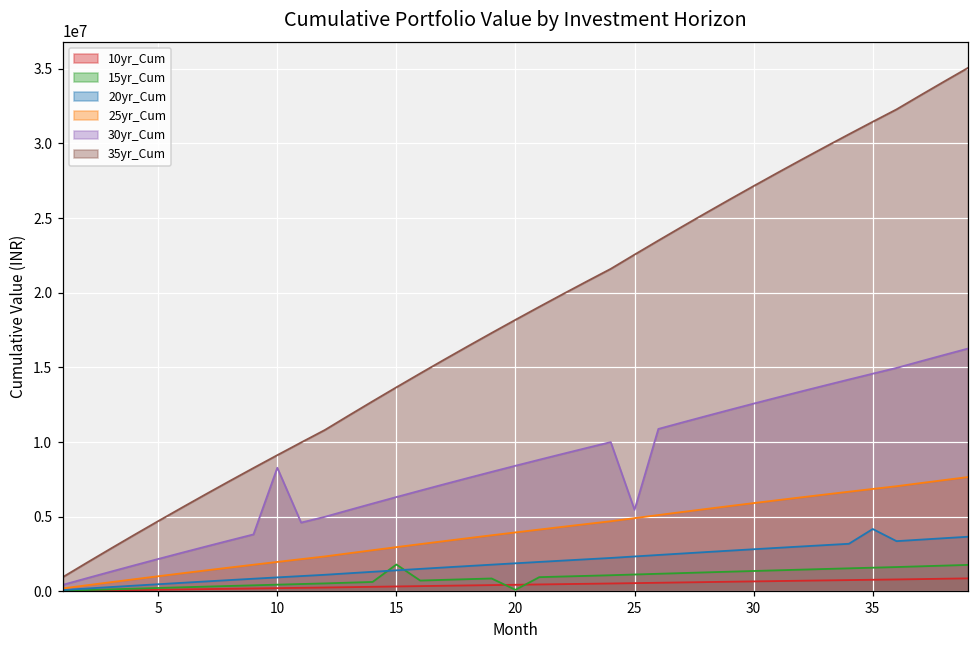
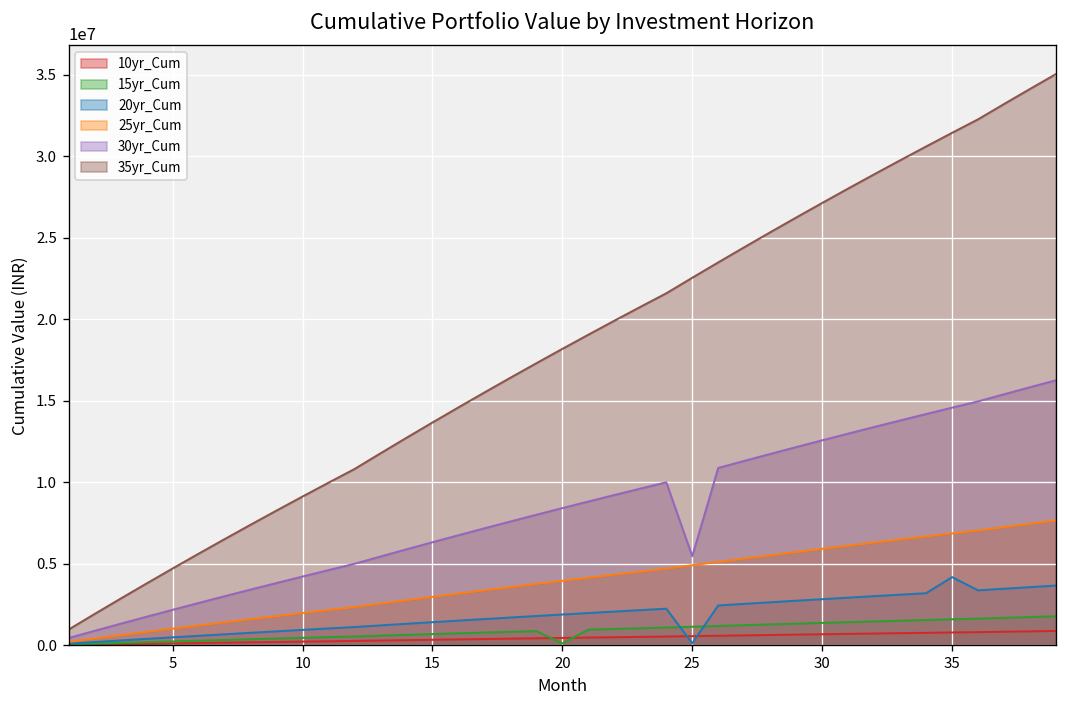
30yr_Cum, 10: 8300000 -> 4200000
15yr_Cum, 15: 1800000 -> 700000
20yr_Cum, 25: 2300000 -> 100000
